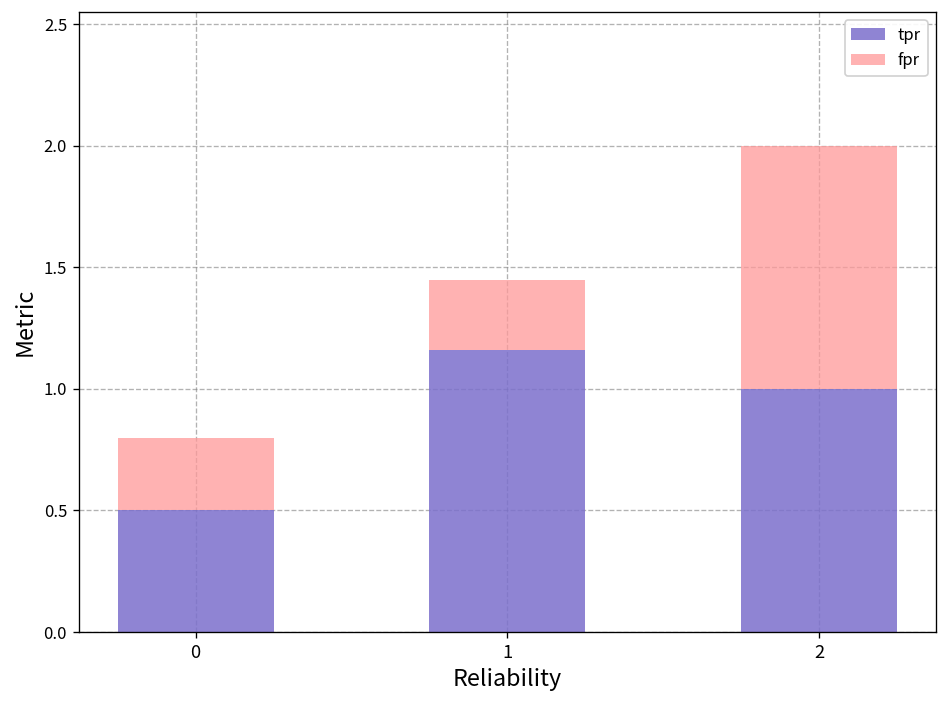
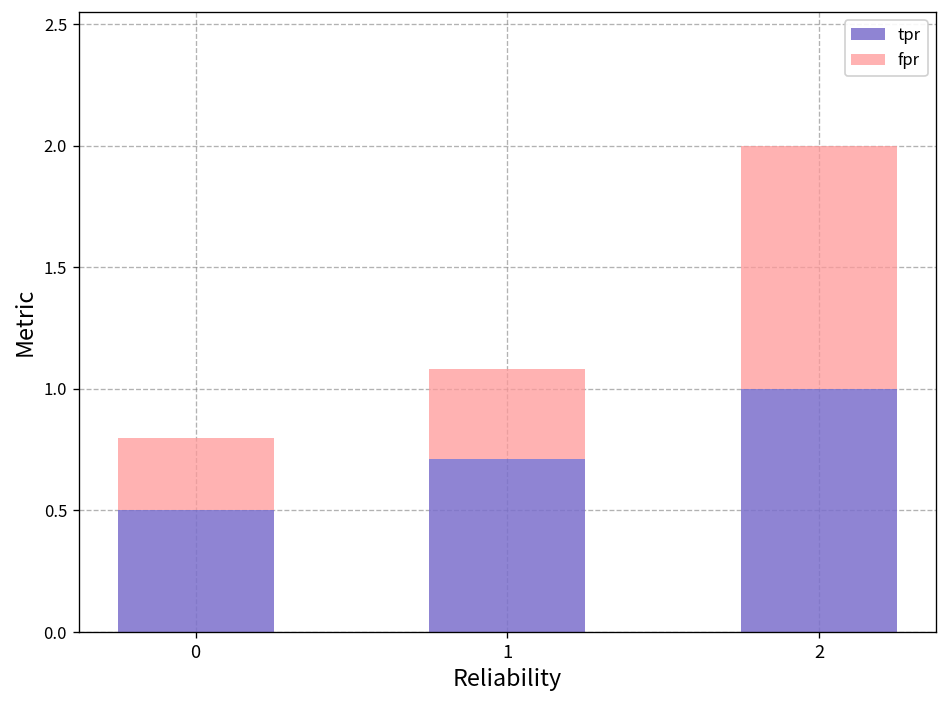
tpr, 1: 1.16 -> 0.71
fpr, 1: 0.29 -> 0.37
